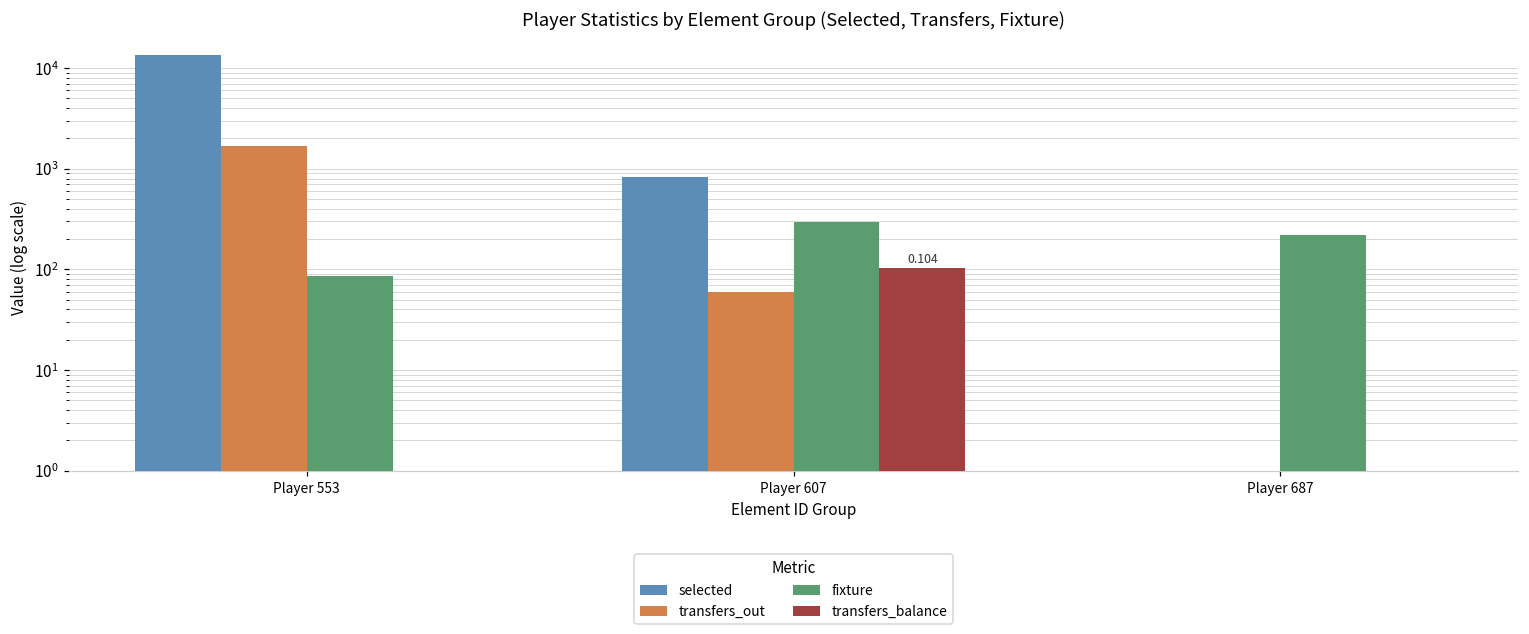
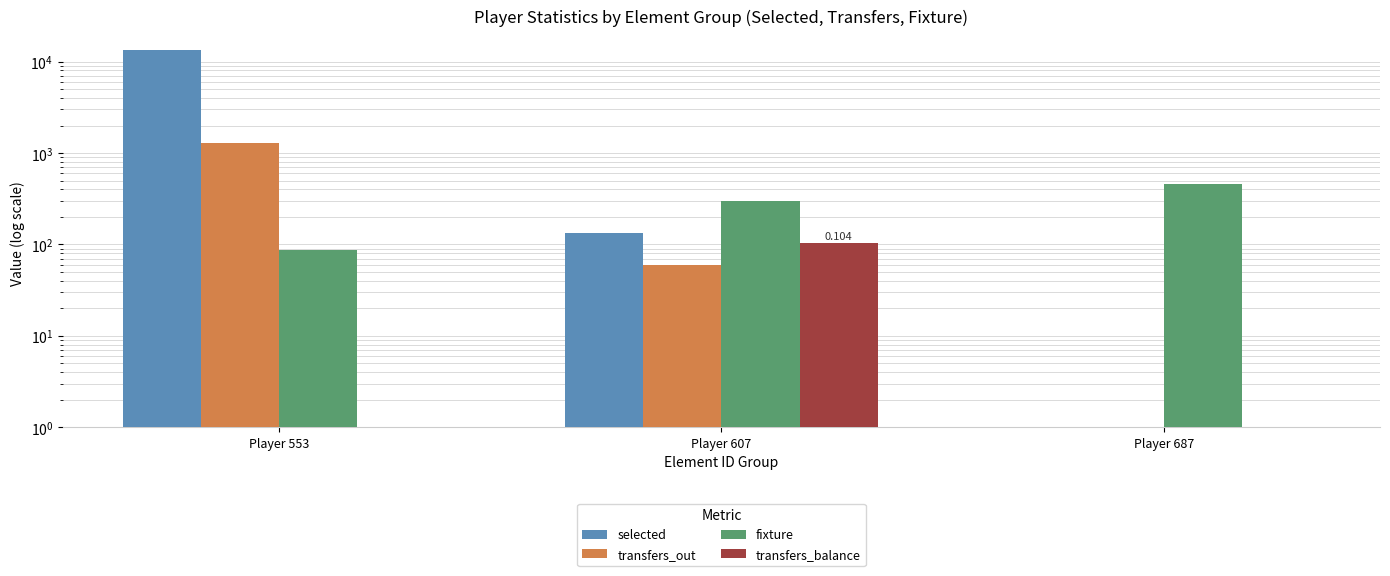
transfers_out, Player 553: 1700 -> 1300
selected, Player 607: 800 -> 130
fixture, Player 687: 220 -> 500
